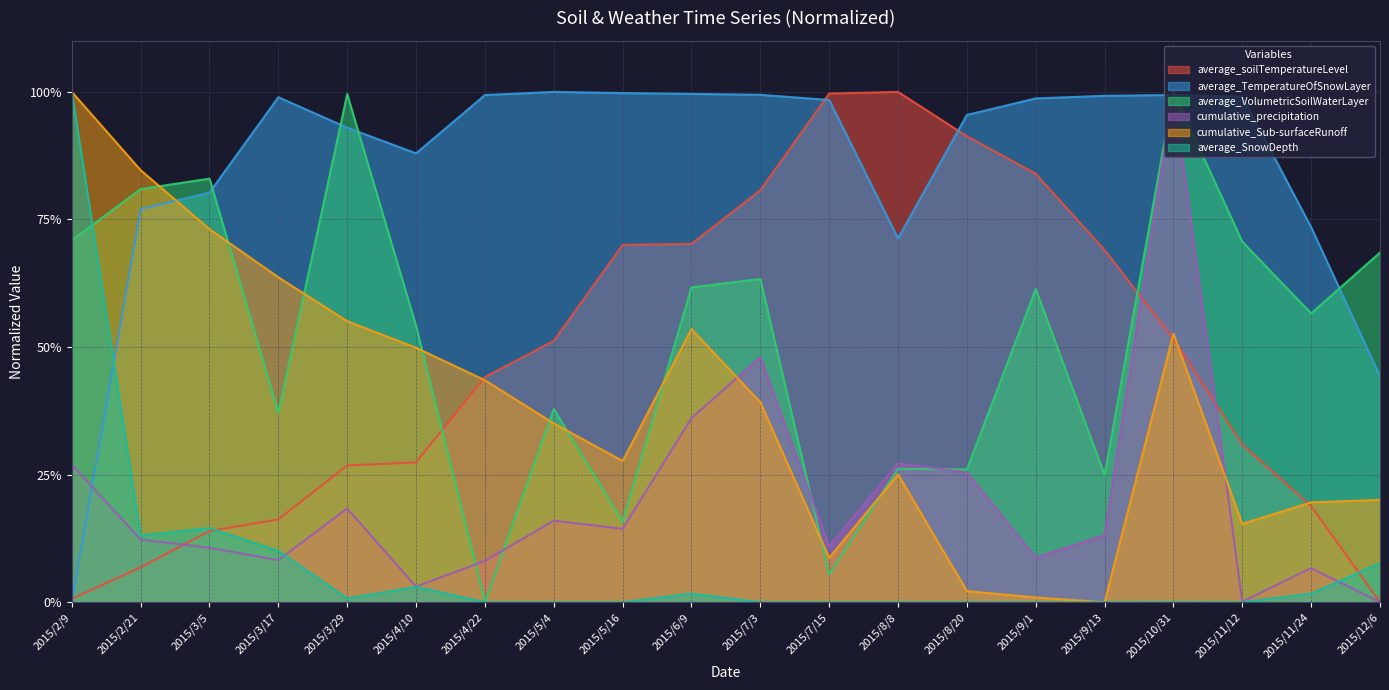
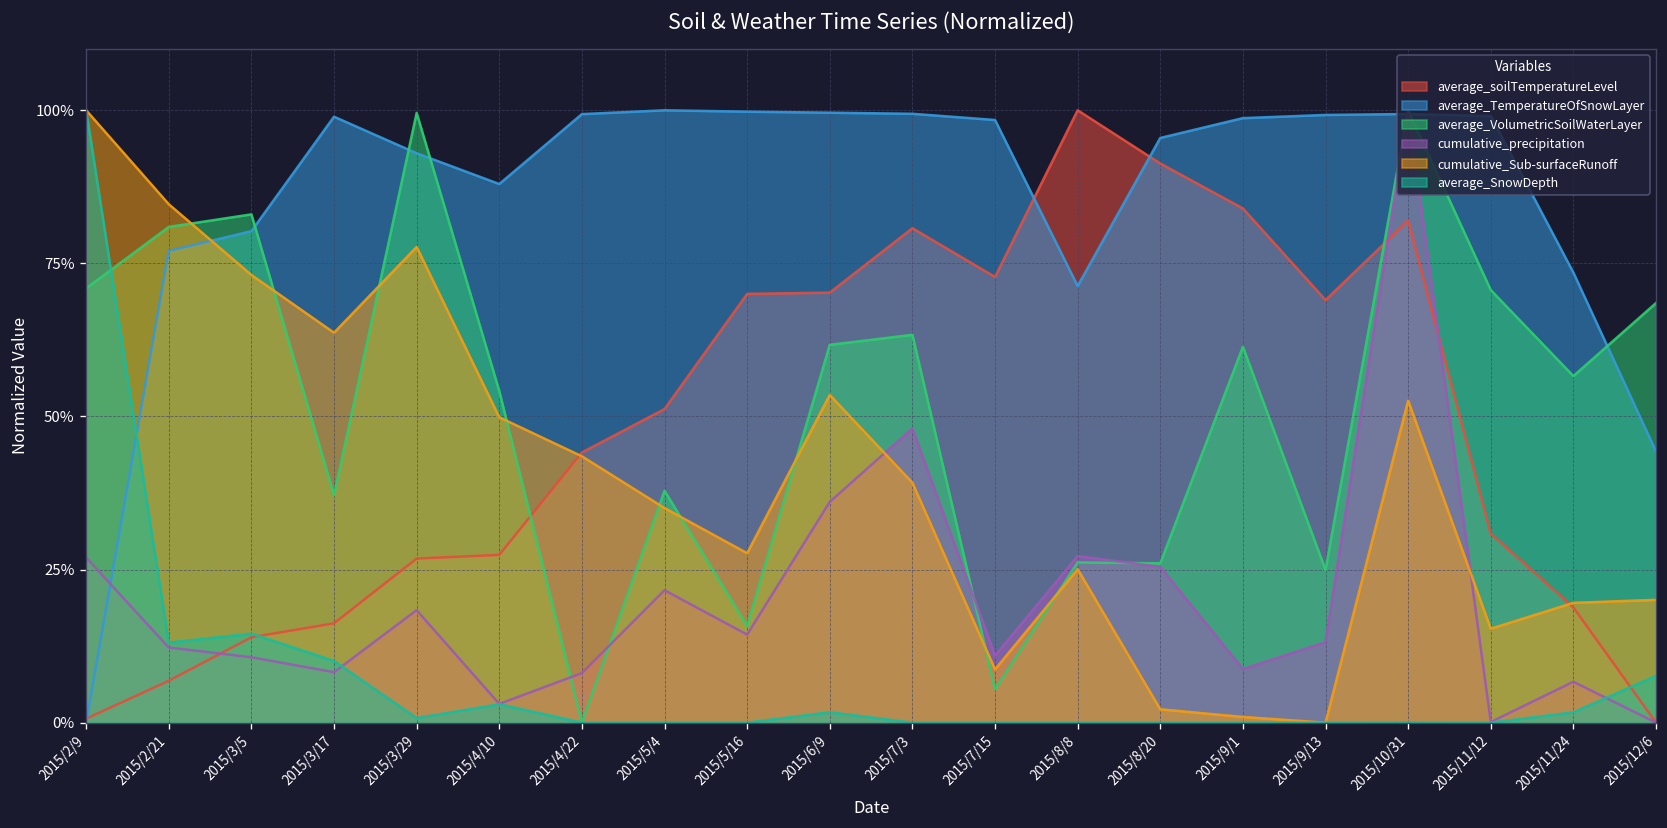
cumulative_Sub-surfaceRunoff, 2015/3/29: 55% -> 78%
cumulative_precipitation, 2015/5/4: 16% -> 22%
average_soilTemperatureLevel, 2015/7/15: 100% -> 73%
average_soilTemperatureLevel, 2015/10/31: 52% -> 82%
